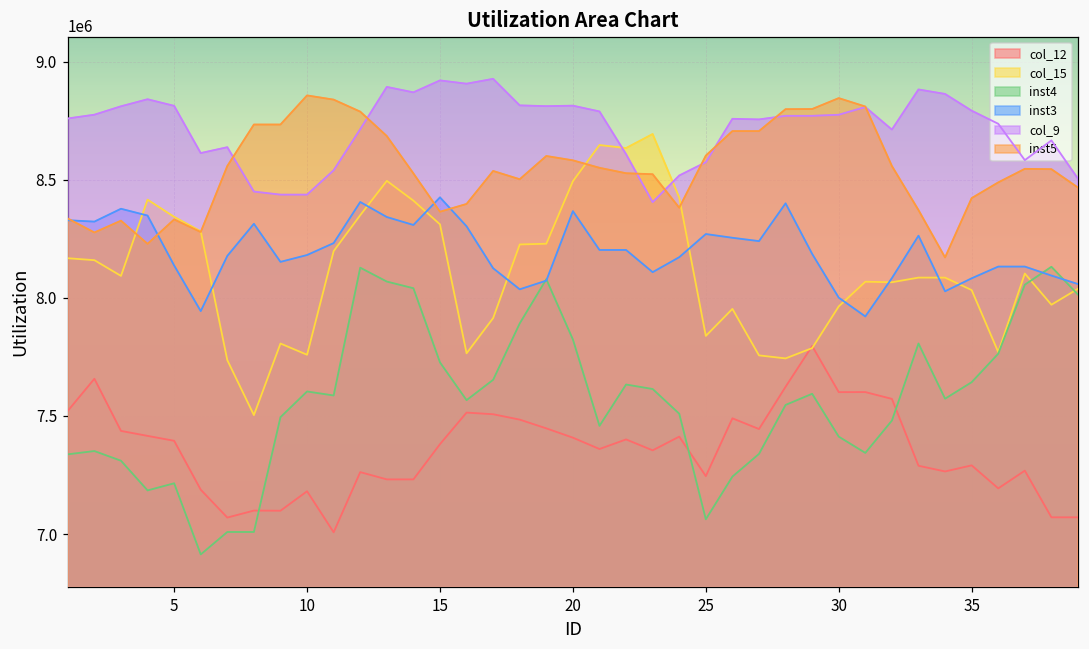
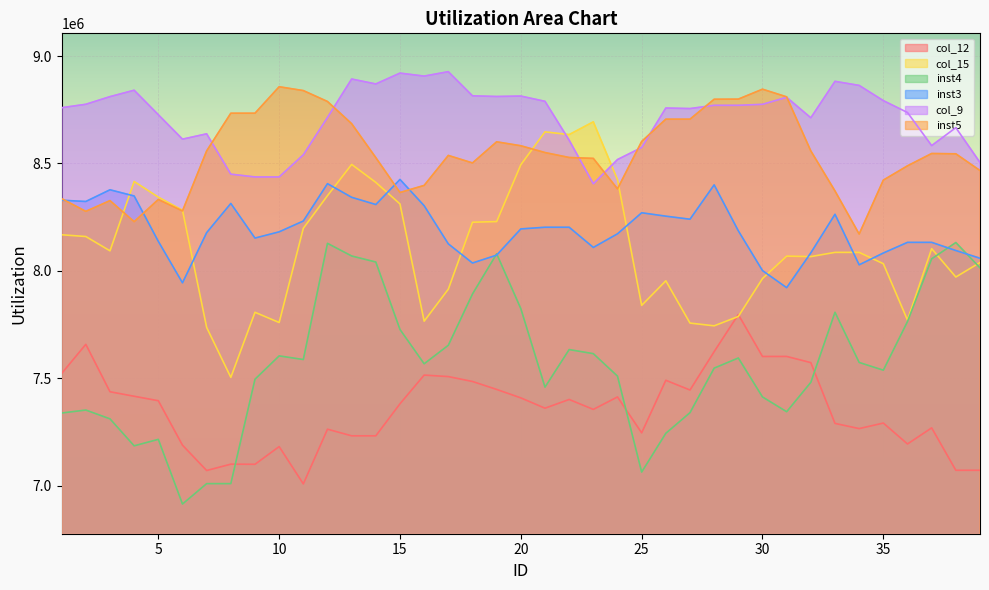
col_9, 5: 8810000 -> 8730000
inst3, 20: 8370000 -> 8200000
inst4, 35: 7640000 -> 7540000
